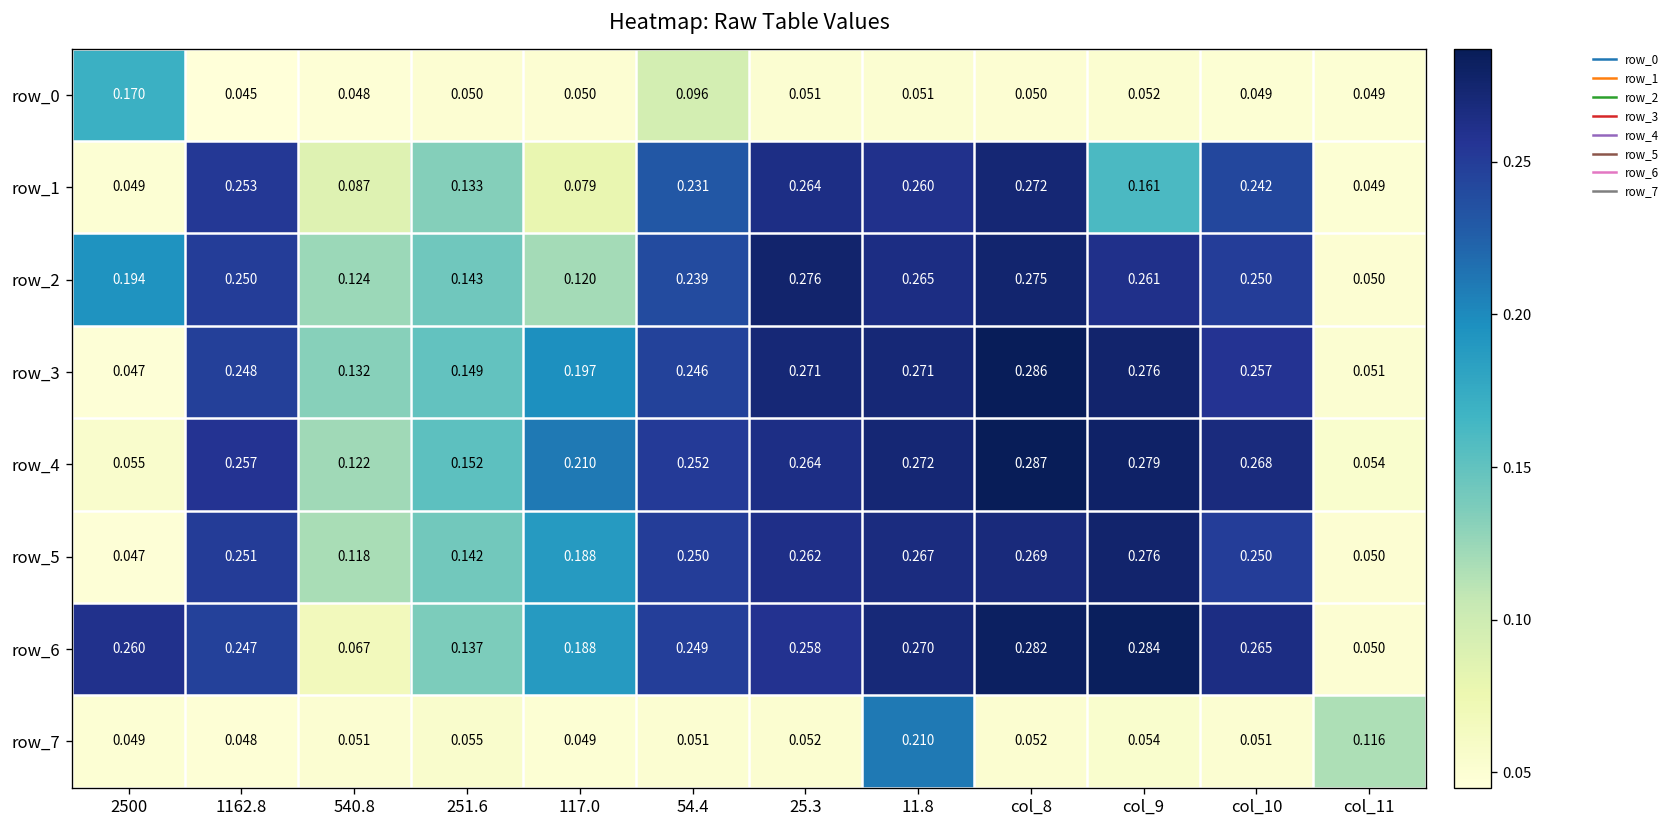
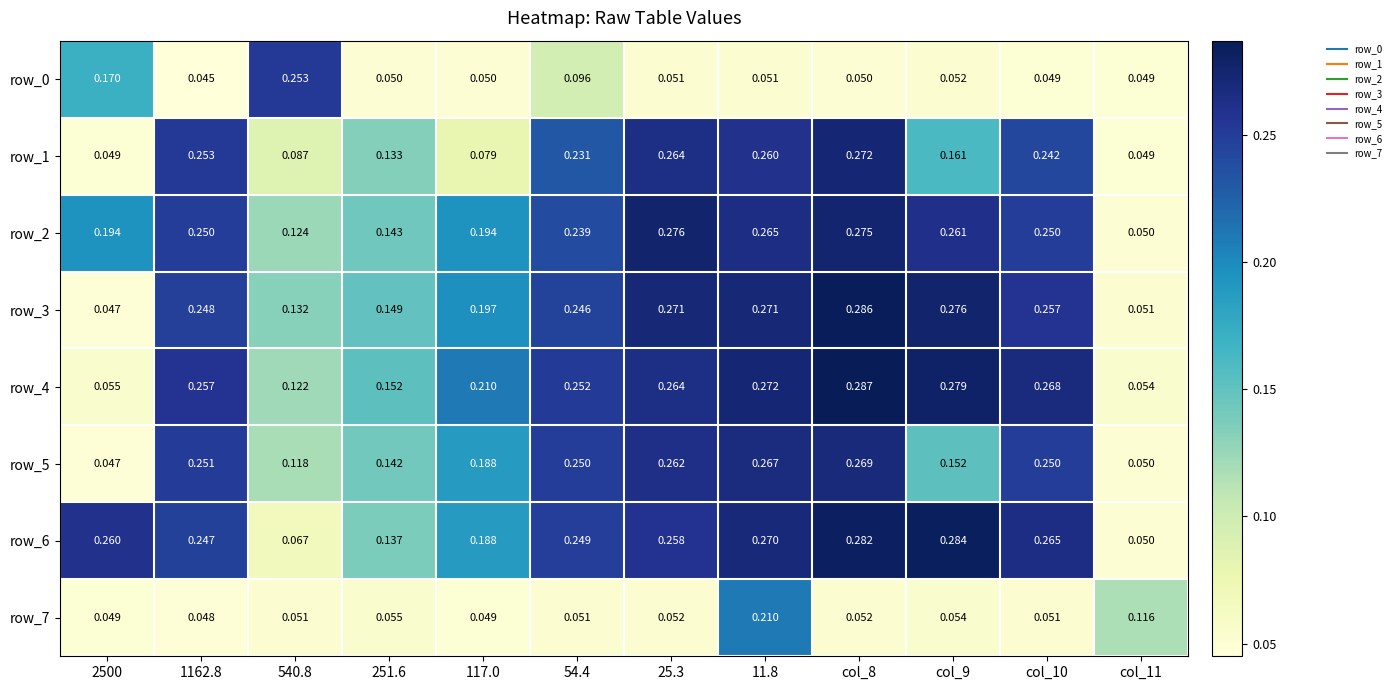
row_0, 540.8: 0.048 -> 0.253
row_2, 117.0: 0.120 -> 0.194
row_5, col_9: 0.276 -> 0.152
